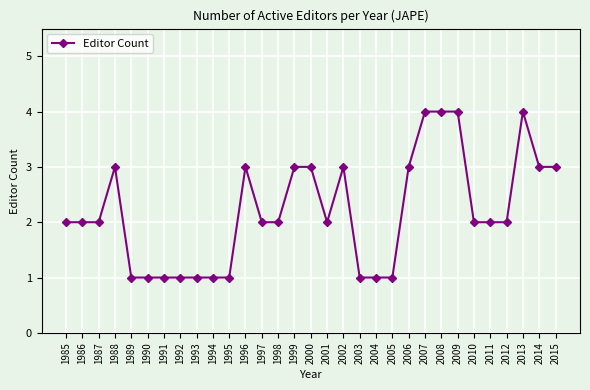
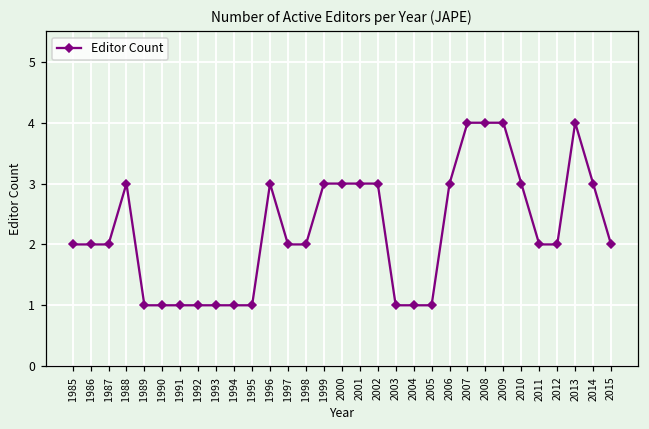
2001: 2 -> 3
2010: 2 -> 3
2015: 3 -> 2
